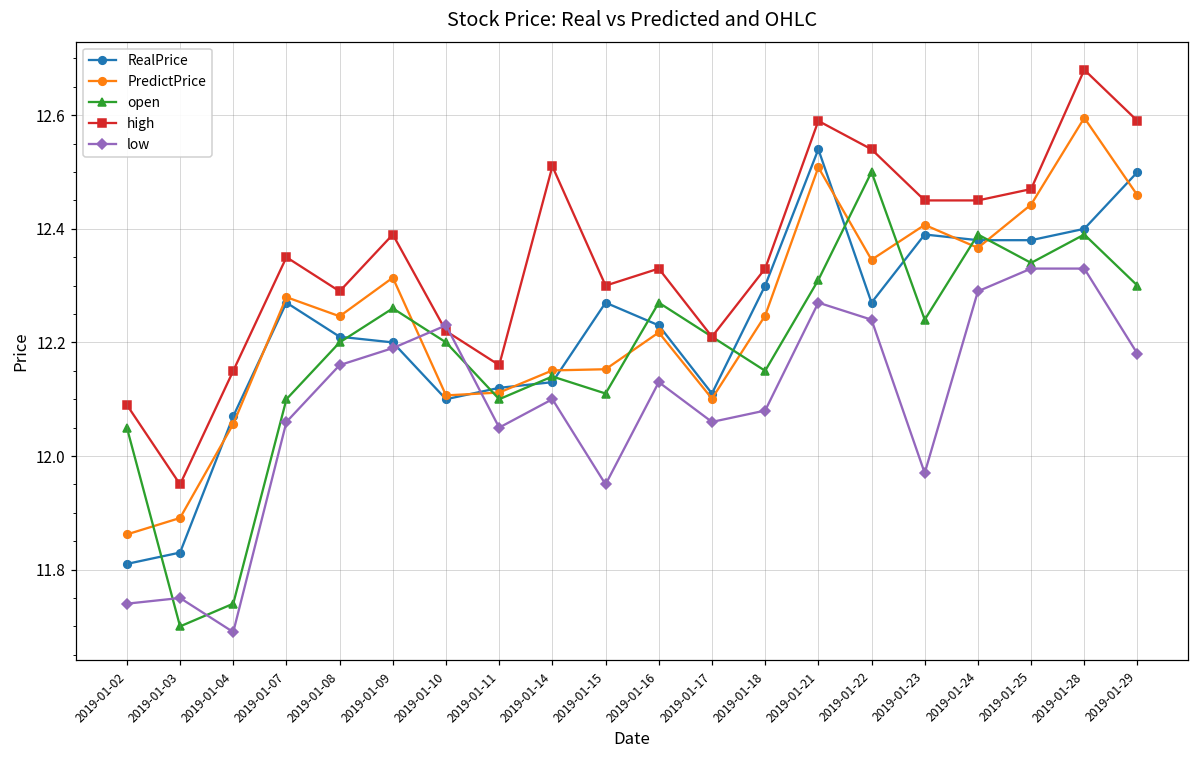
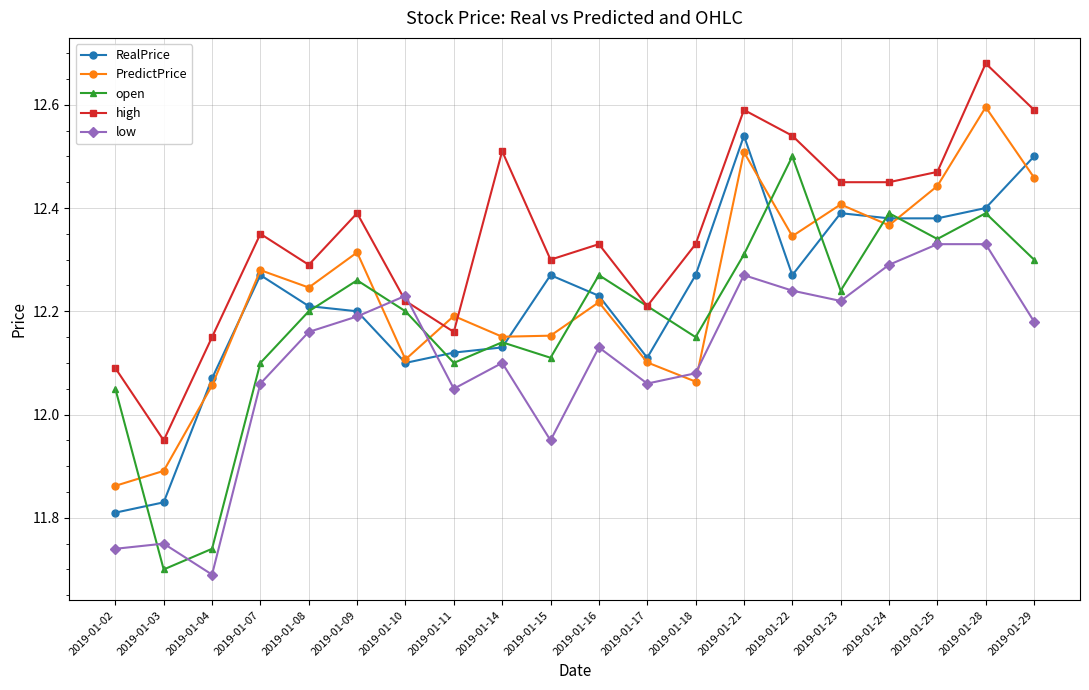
PredictPrice, 2019-01-11: 12.11 -> 12.19
RealPrice, 2019-01-18: 12.30 -> 12.27
PredictPrice, 2019-01-18: 12.25 -> 12.06
low, 2019-01-23: 11.97 -> 12.22
